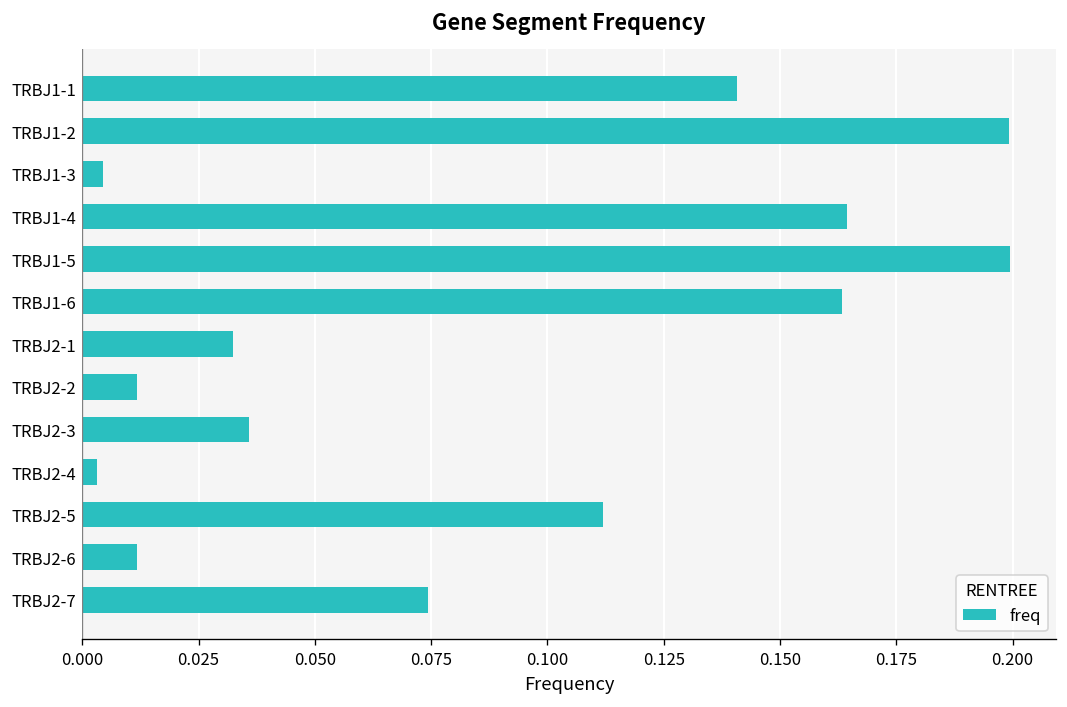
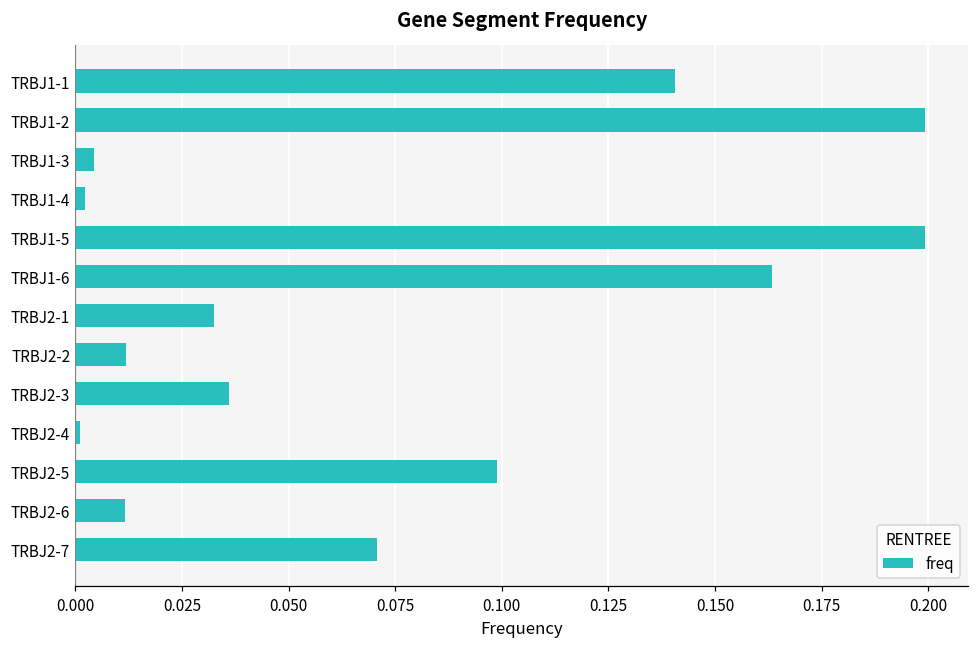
TRBJ1-4: 0.164 -> 0.002
TRBJ2-4: 0.003 -> 0.001
TRBJ2-5: 0.112 -> 0.099
TRBJ2-7: 0.074 -> 0.071
